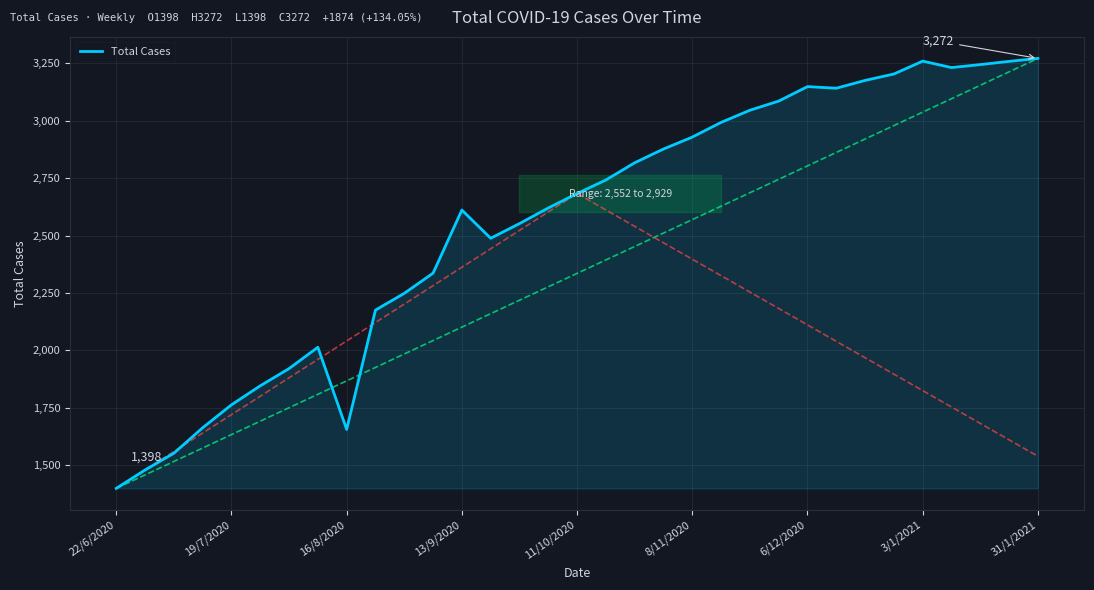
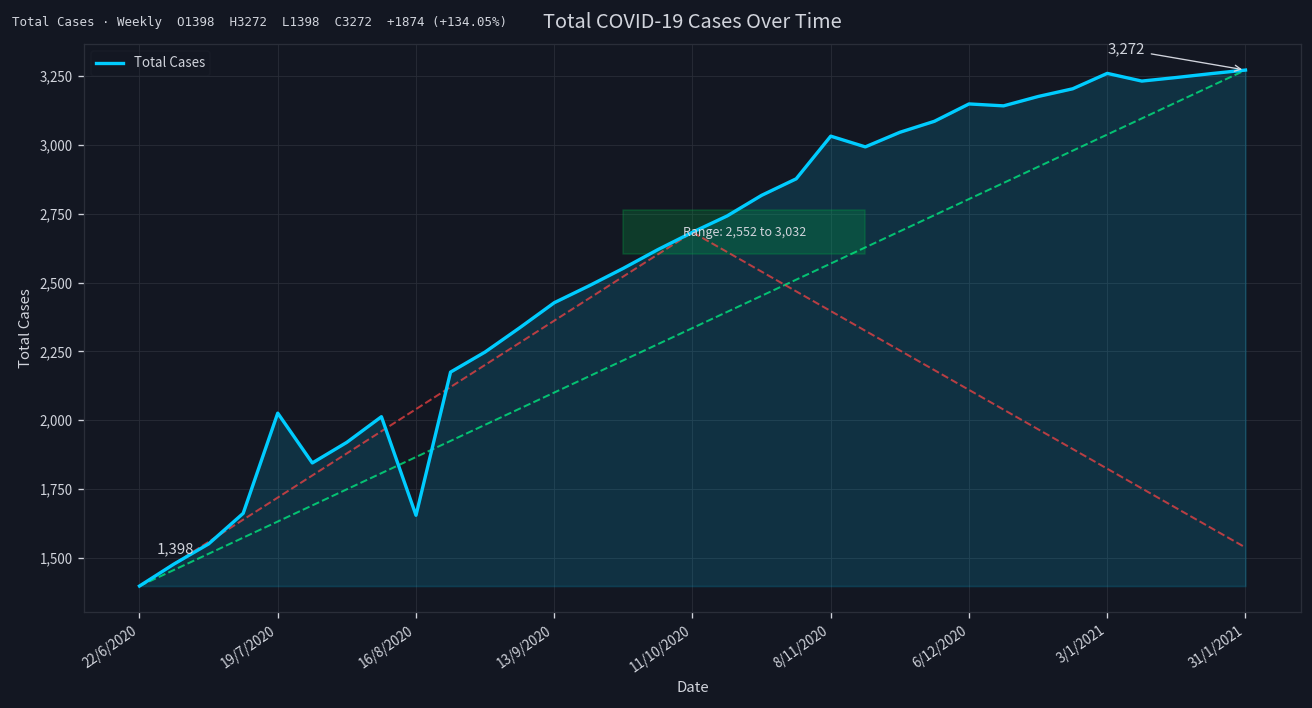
Total Cases, 19/7/2020: 1,760 -> 2,030
Total Cases, 13/9/2020: 2,610 -> 2,430
Total Cases, 8/11/2020: 2,929 -> 3,032
